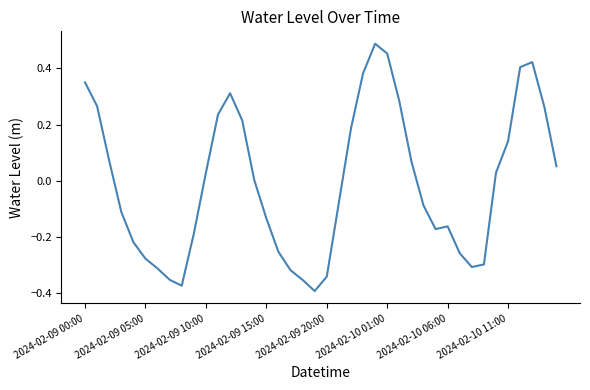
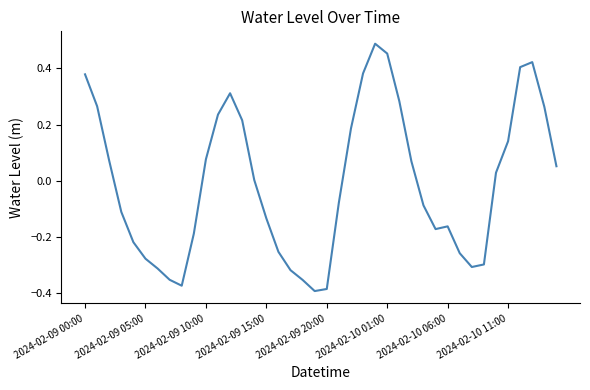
2024-02-09 00:00: 0.35 -> 0.38
2024-02-09 10:00: 0.03 -> 0.08
2024-02-09 20:00: -0.34 -> -0.38
